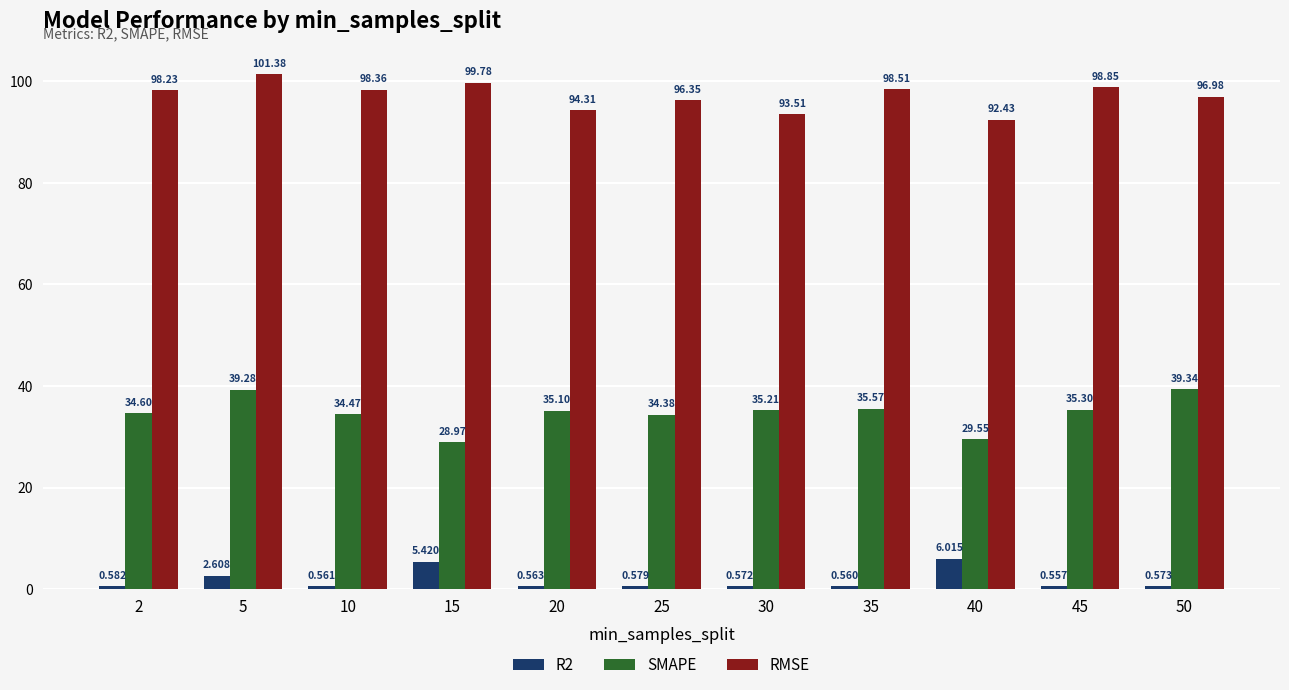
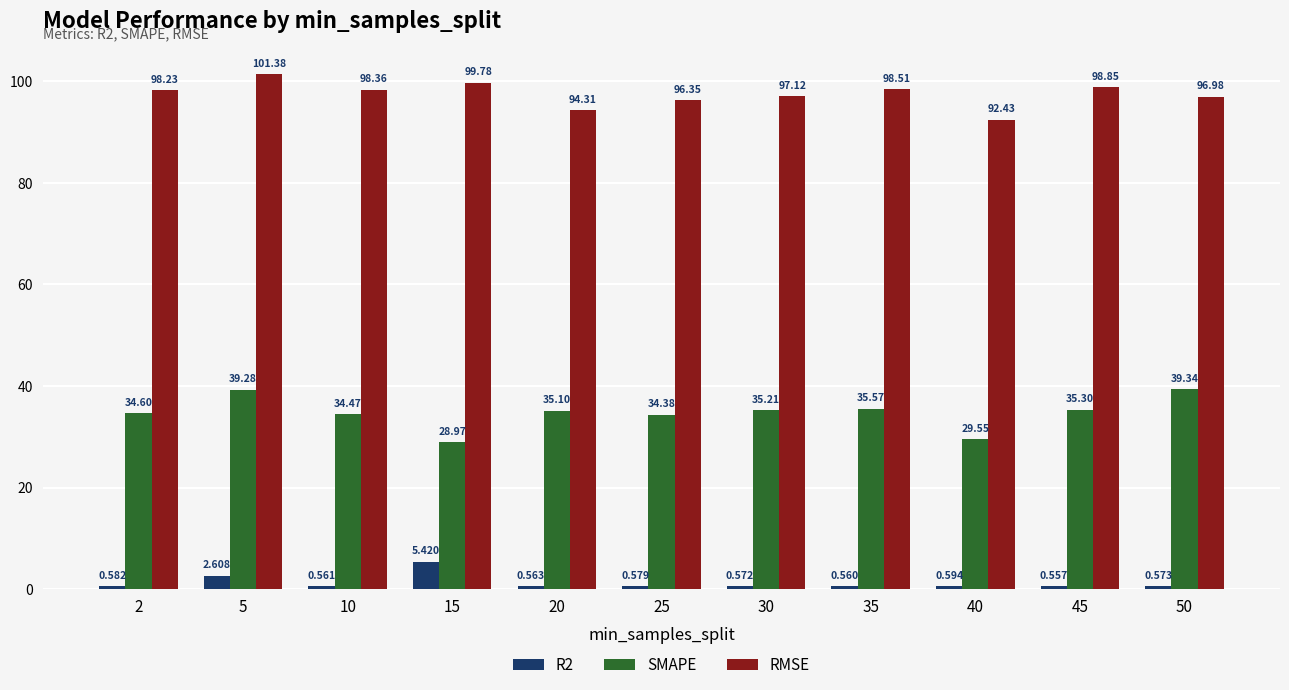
RMSE, 30: 93.51 -> 97.12
R2, 40: 6.015 -> 0.594
